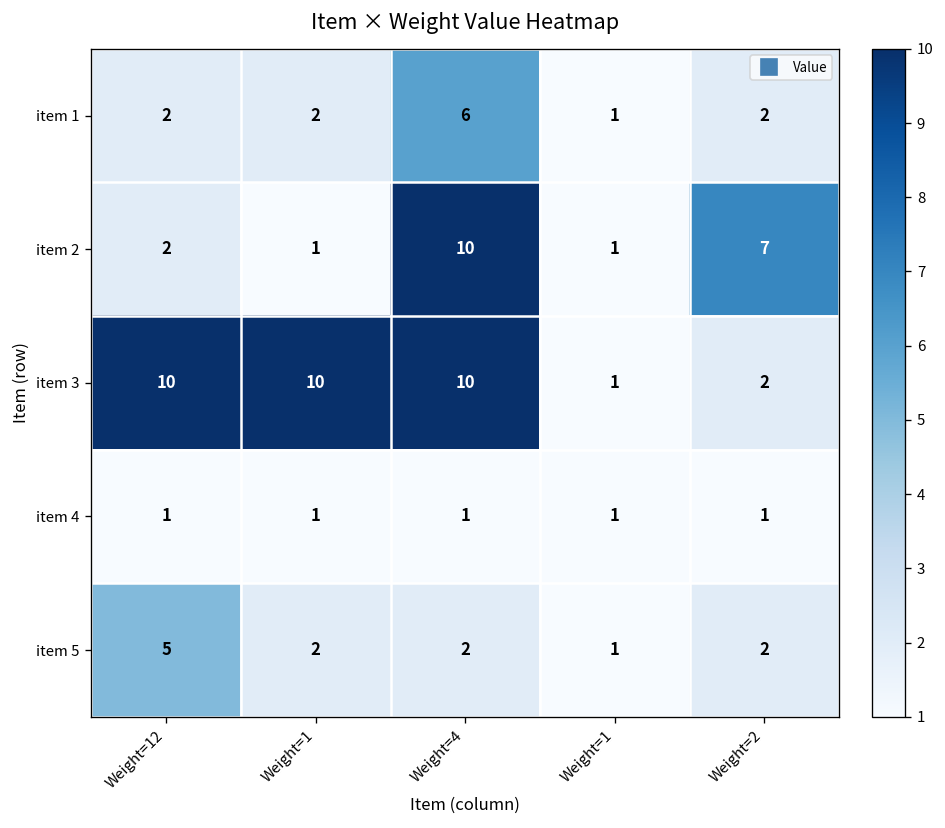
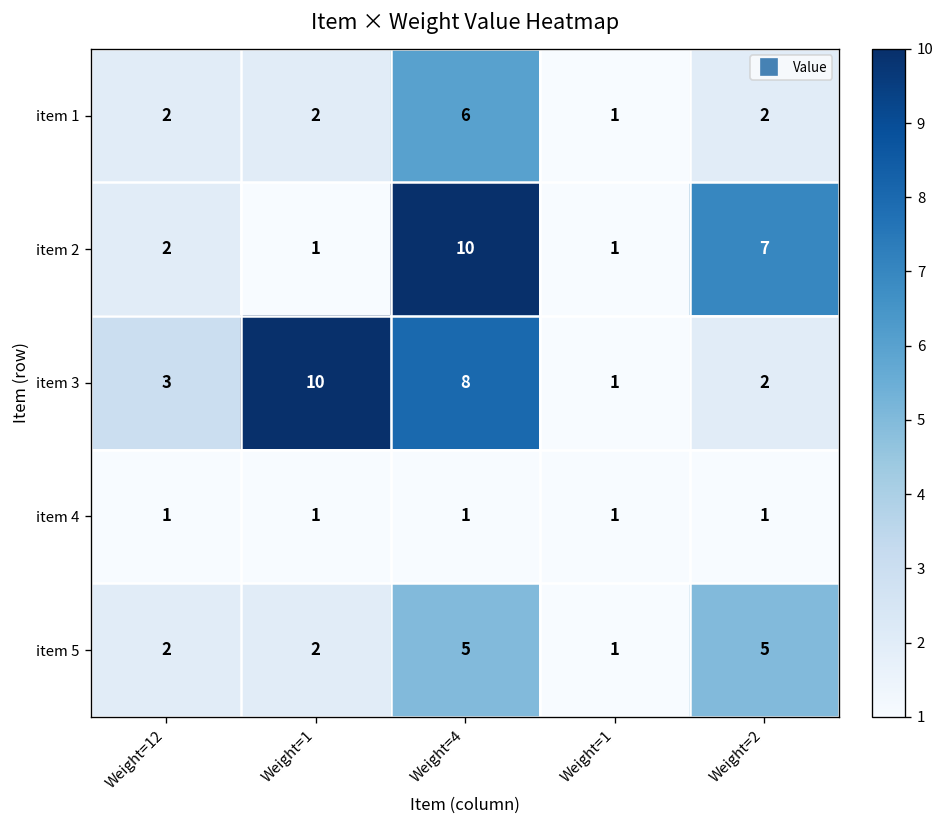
item 3, Weight=12: 10 -> 3
item 3, Weight=4: 10 -> 8
item 5, Weight=12: 5 -> 2
item 5, Weight=4: 2 -> 5
item 5, Weight=2: 2 -> 5
